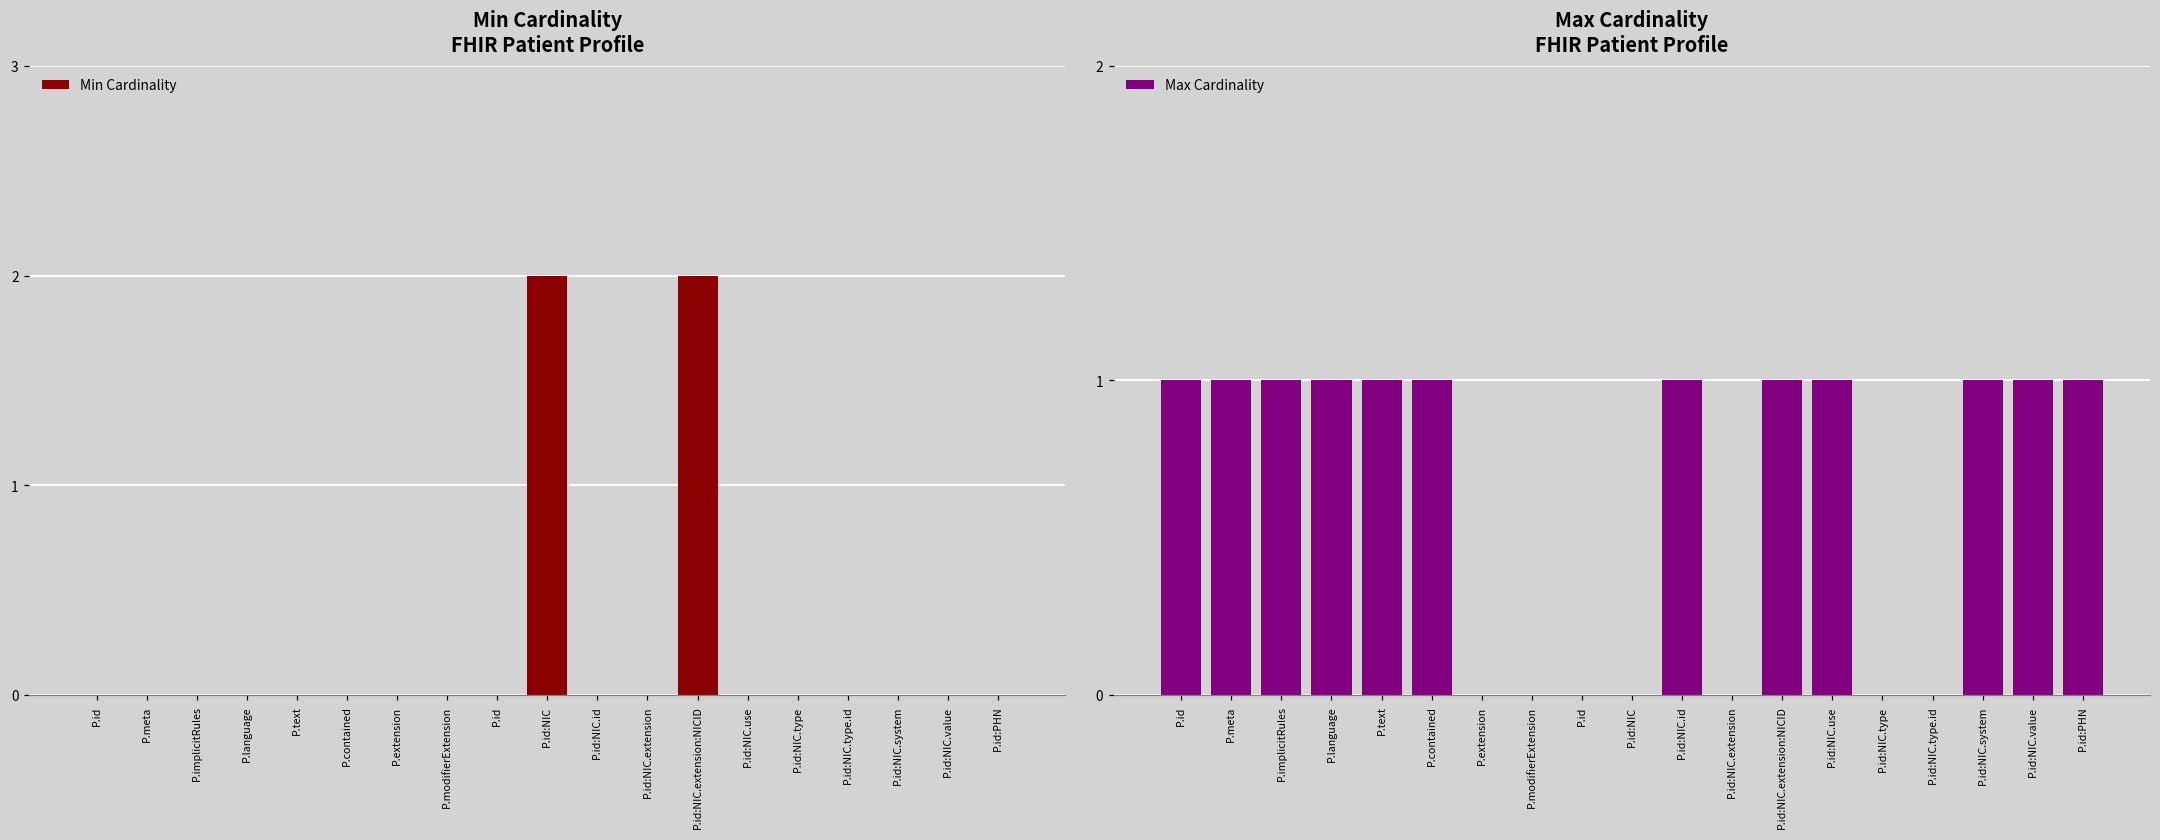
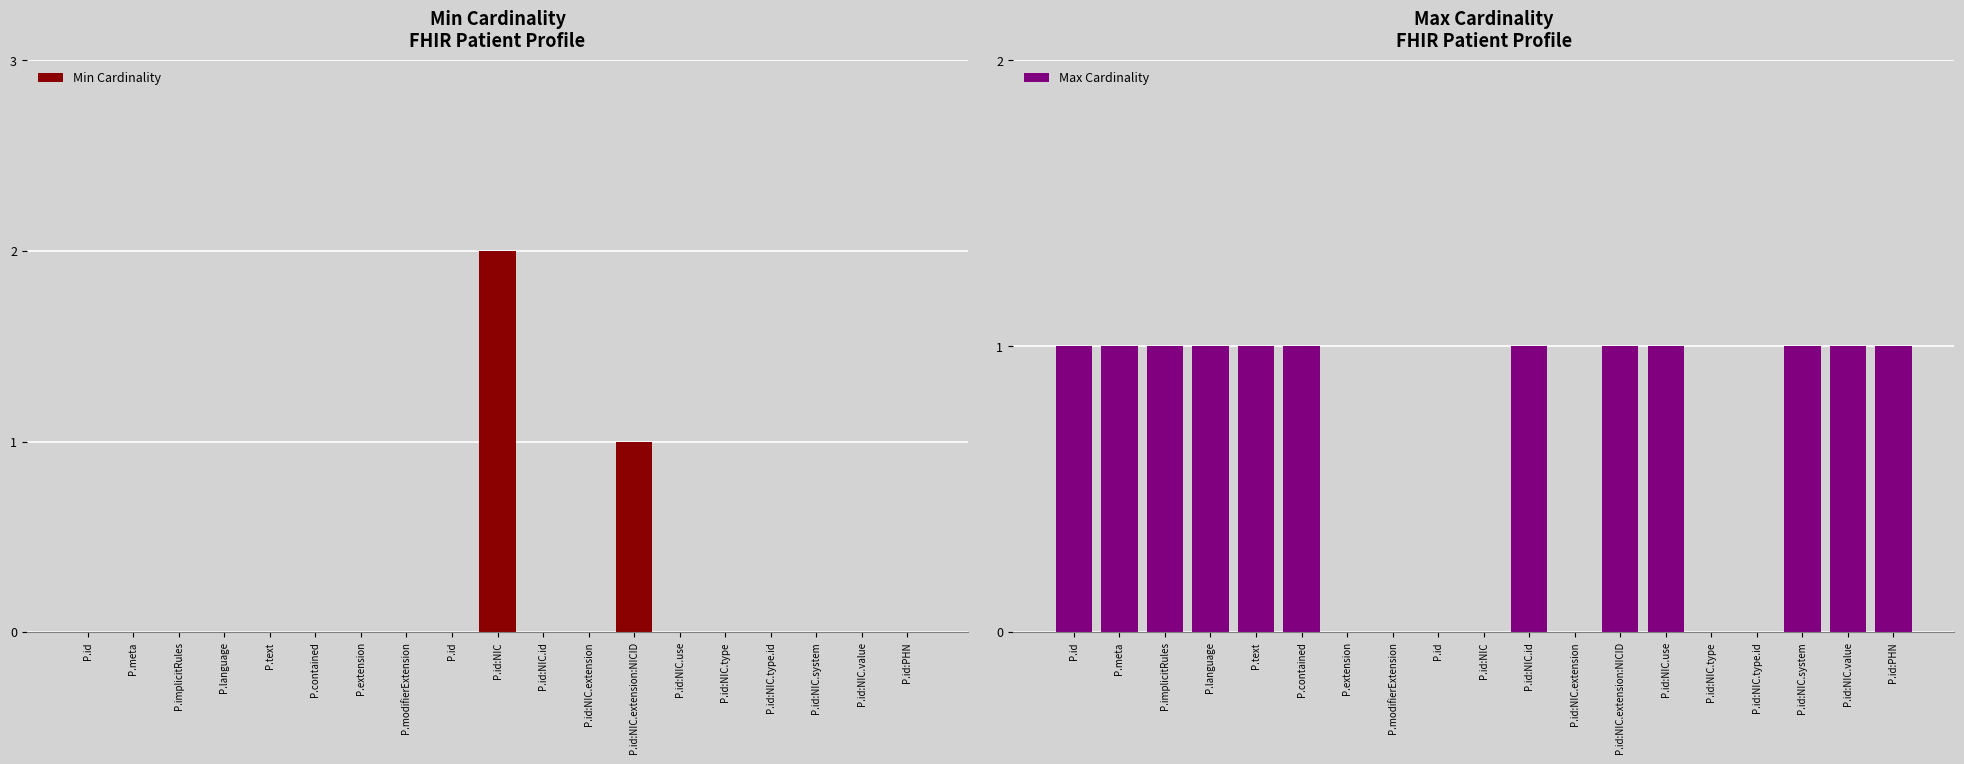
Min Cardinality FHIR Patient Profile, P.id:NIC.extension:NICID: 2 -> 1
